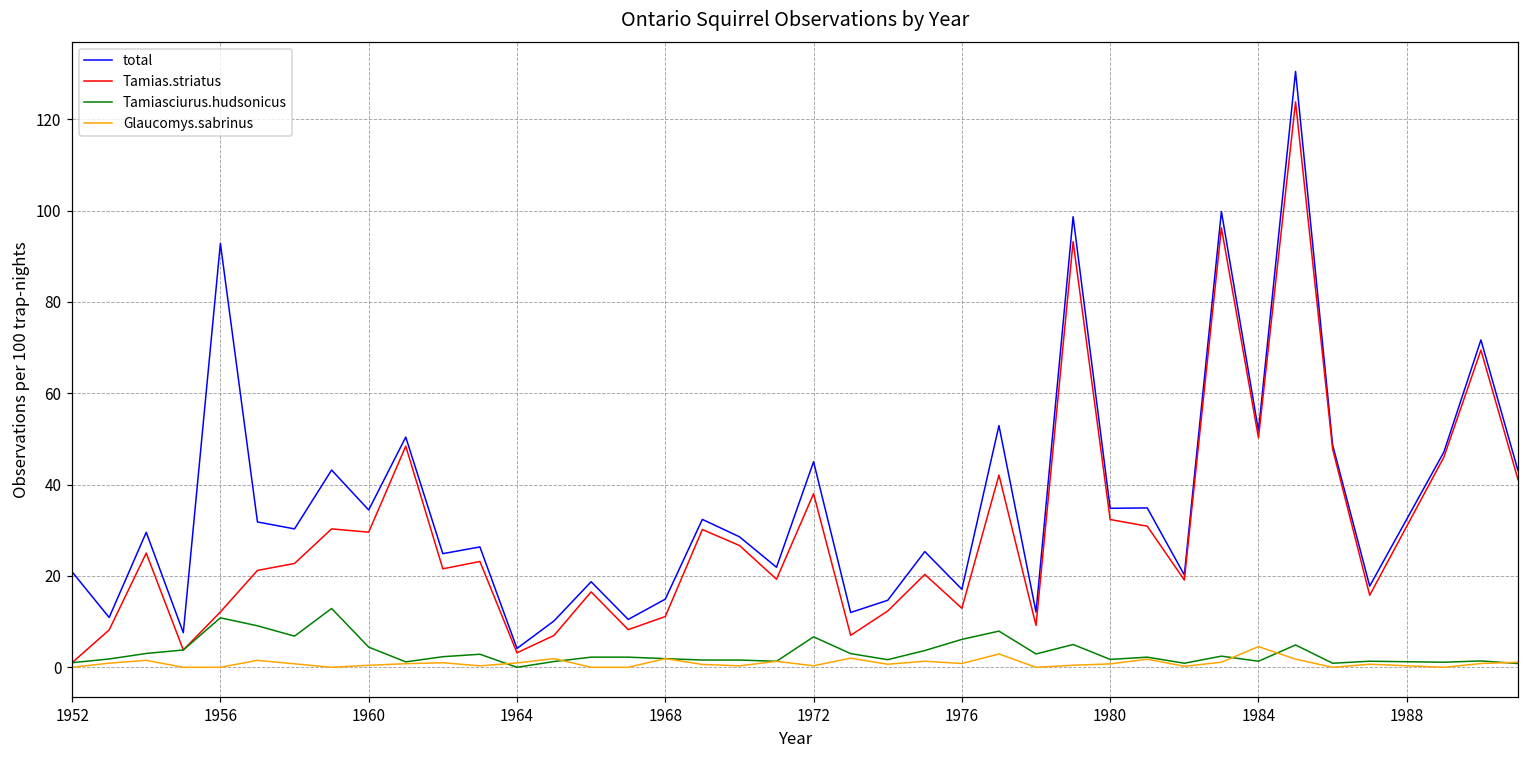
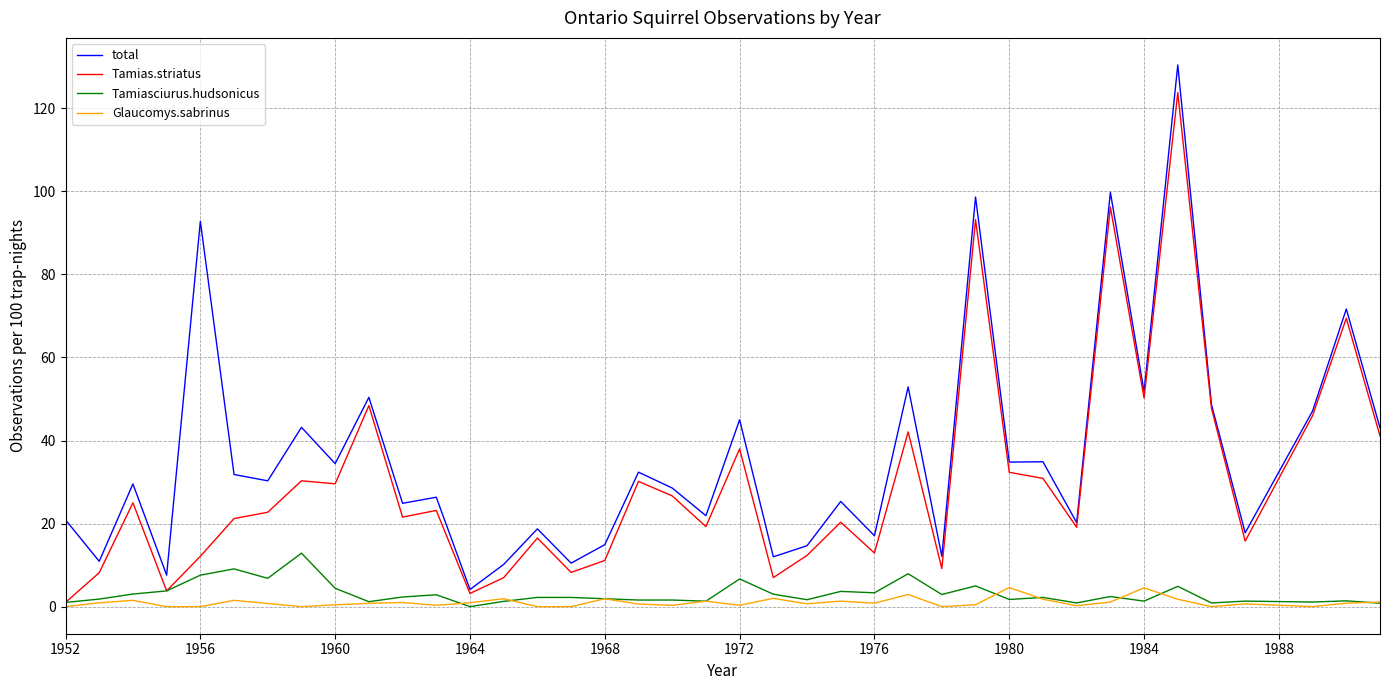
Tamiasciurus.hudsonicus, 1956: 11 -> 8
Tamiasciurus.hudsonicus, 1976: 6 -> 3
Glaucomys.sabrinus, 1980: 1 -> 5
